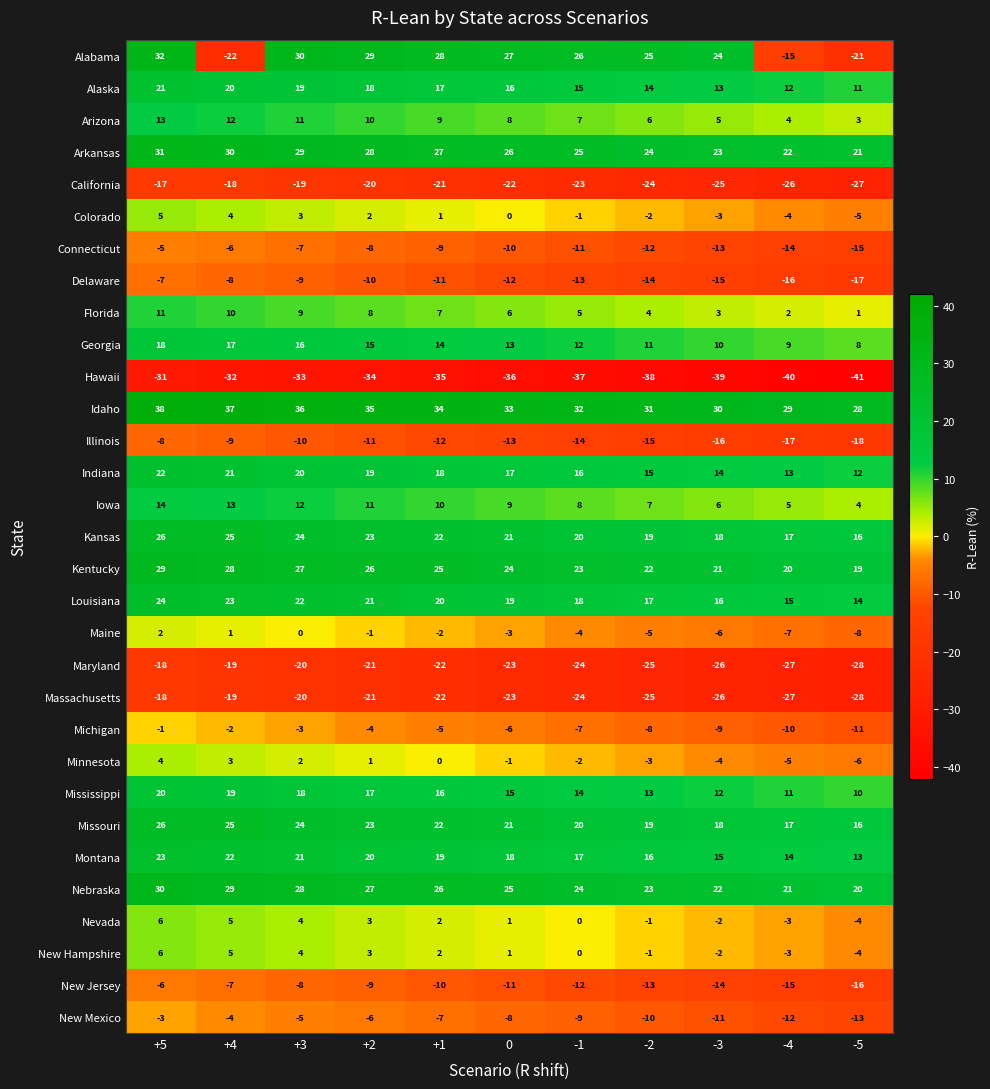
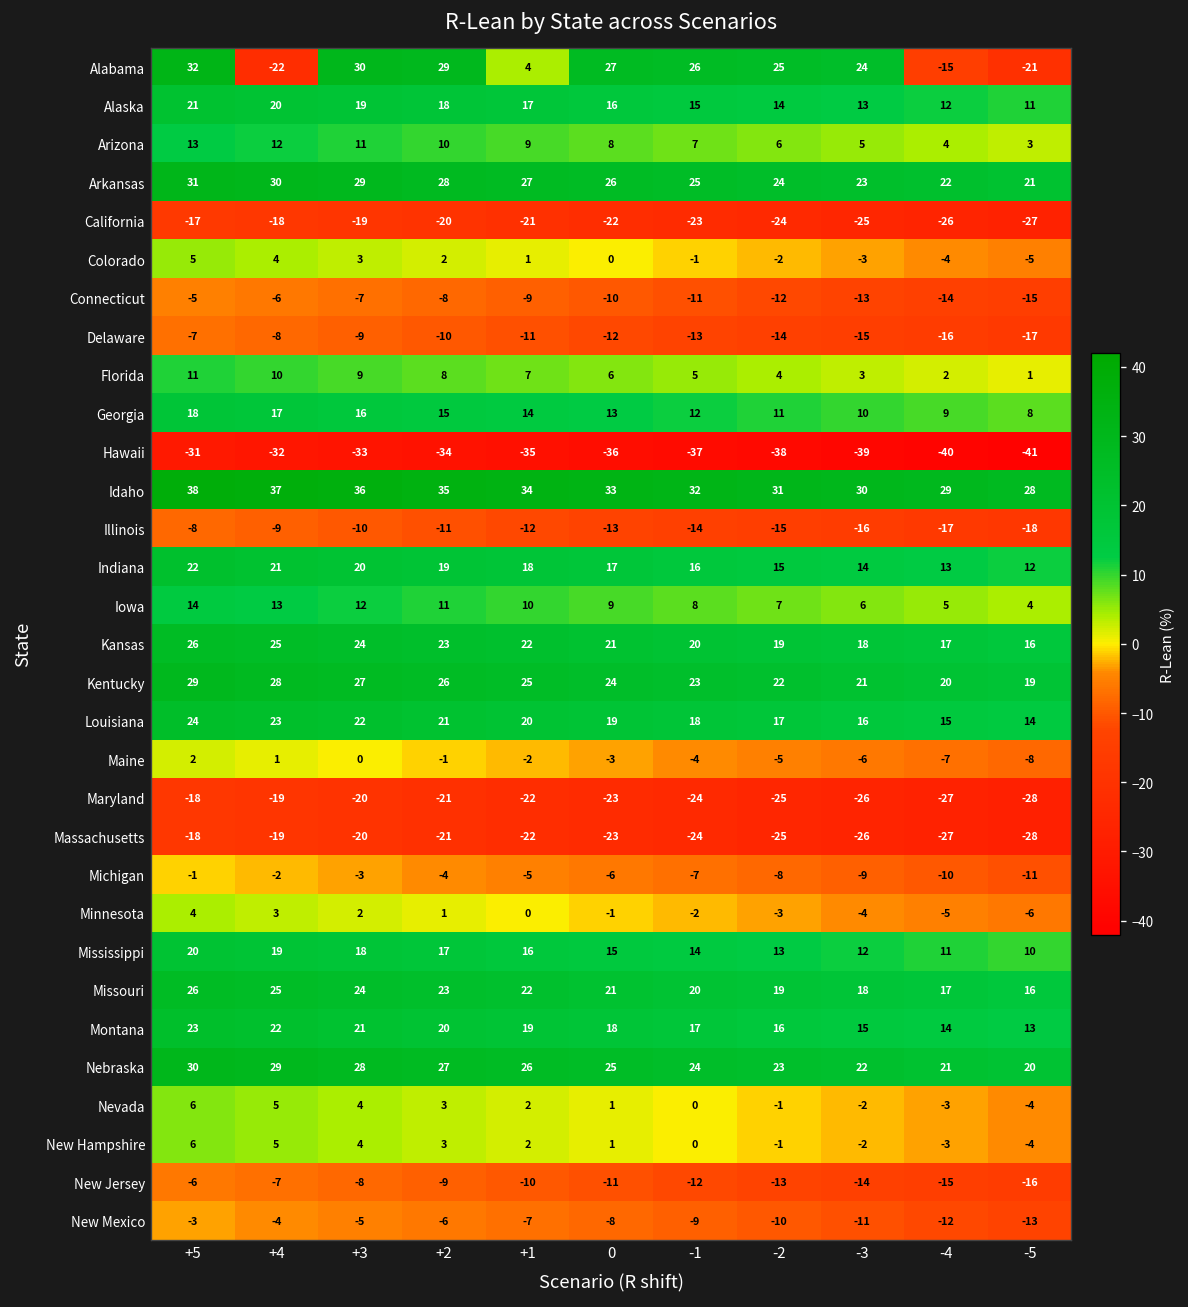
Alabama, +1: 28 -> 4
